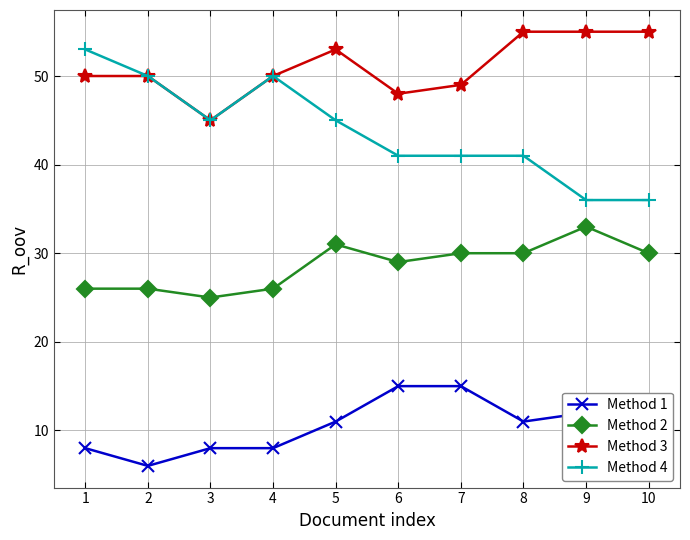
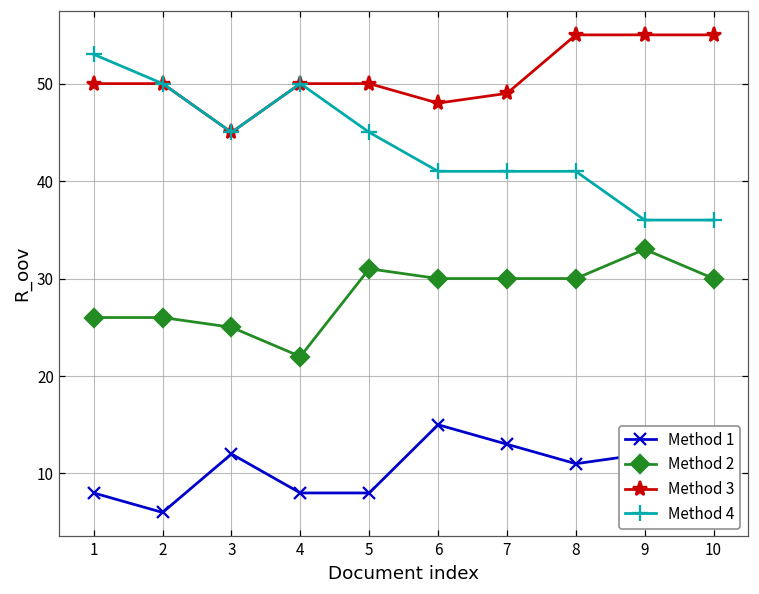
Method 1, 3: 8 -> 12
Method 2, 4: 26 -> 22
Method 1, 5: 11 -> 8
Method 3, 5: 53 -> 50
Method 2, 6: 29 -> 30
Method 1, 7: 15 -> 13
